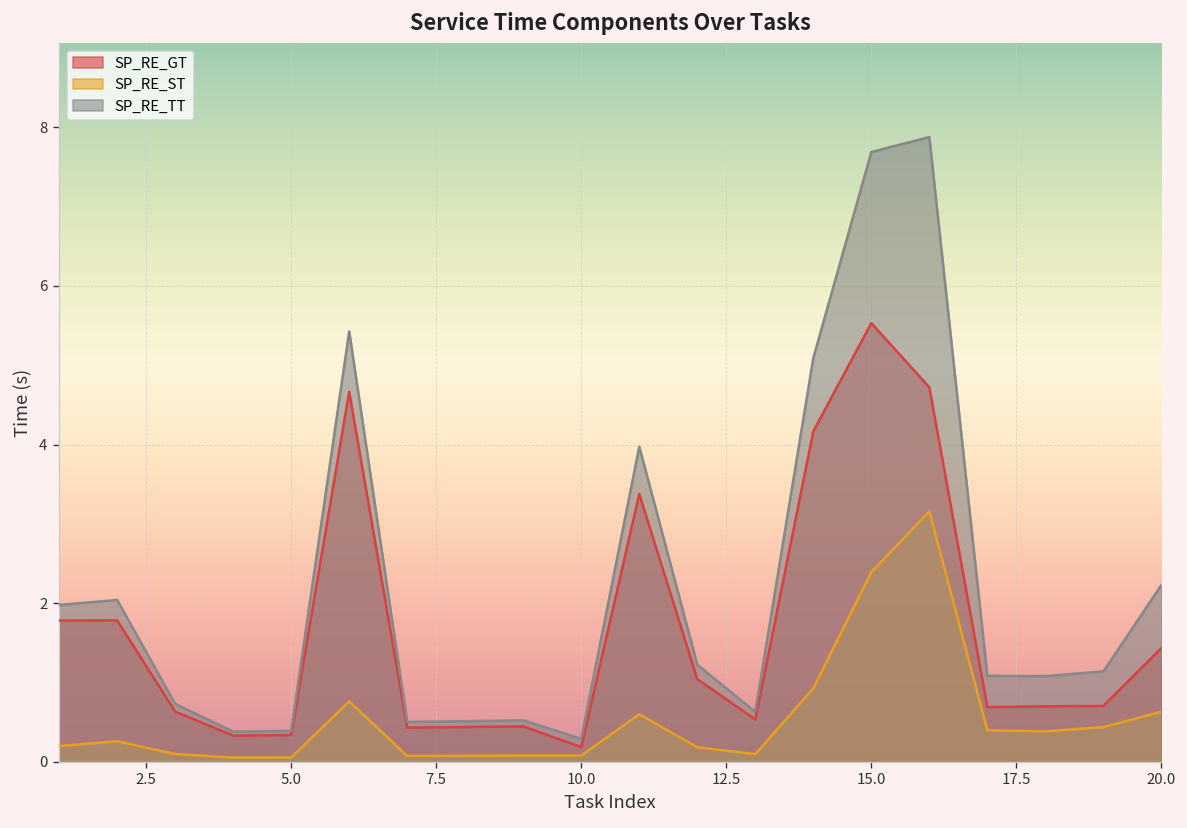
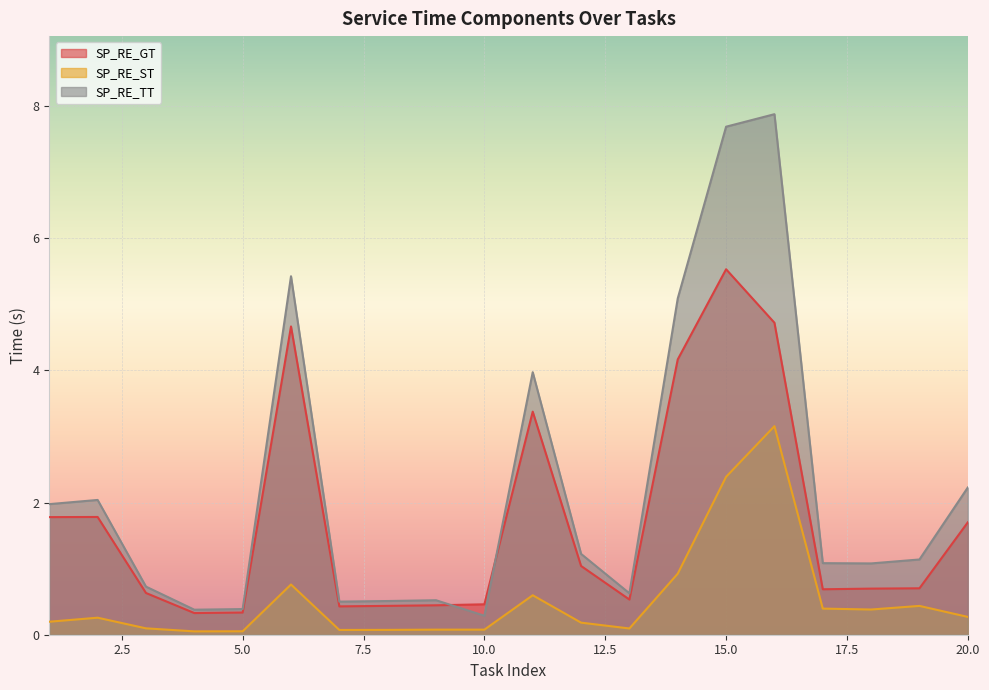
SP_RE_GT, 10.0: 0.2 -> 0.5
SP_RE_GT, 20.0: 1.4 -> 1.7
SP_RE_ST, 20.0: 0.6 -> 0.3
